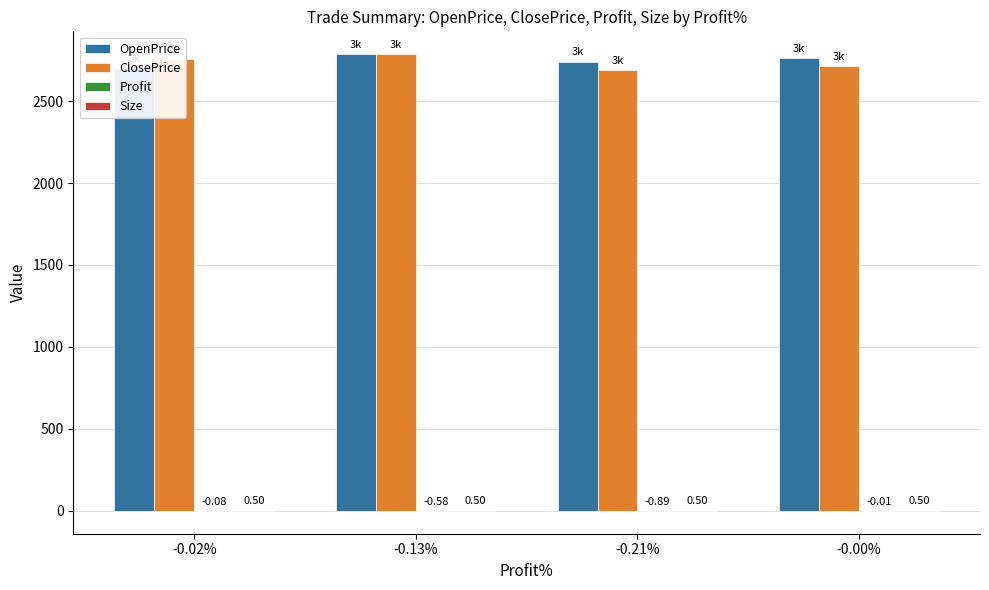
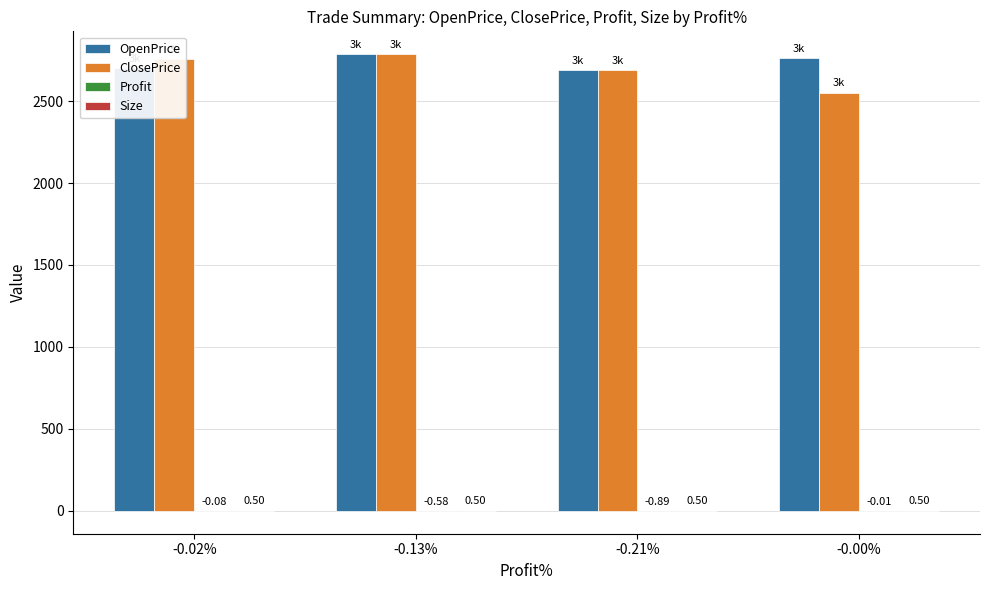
OpenPrice, -0.21%: 2740 -> 2690
ClosePrice, -0.00%: 2710 -> 2550
